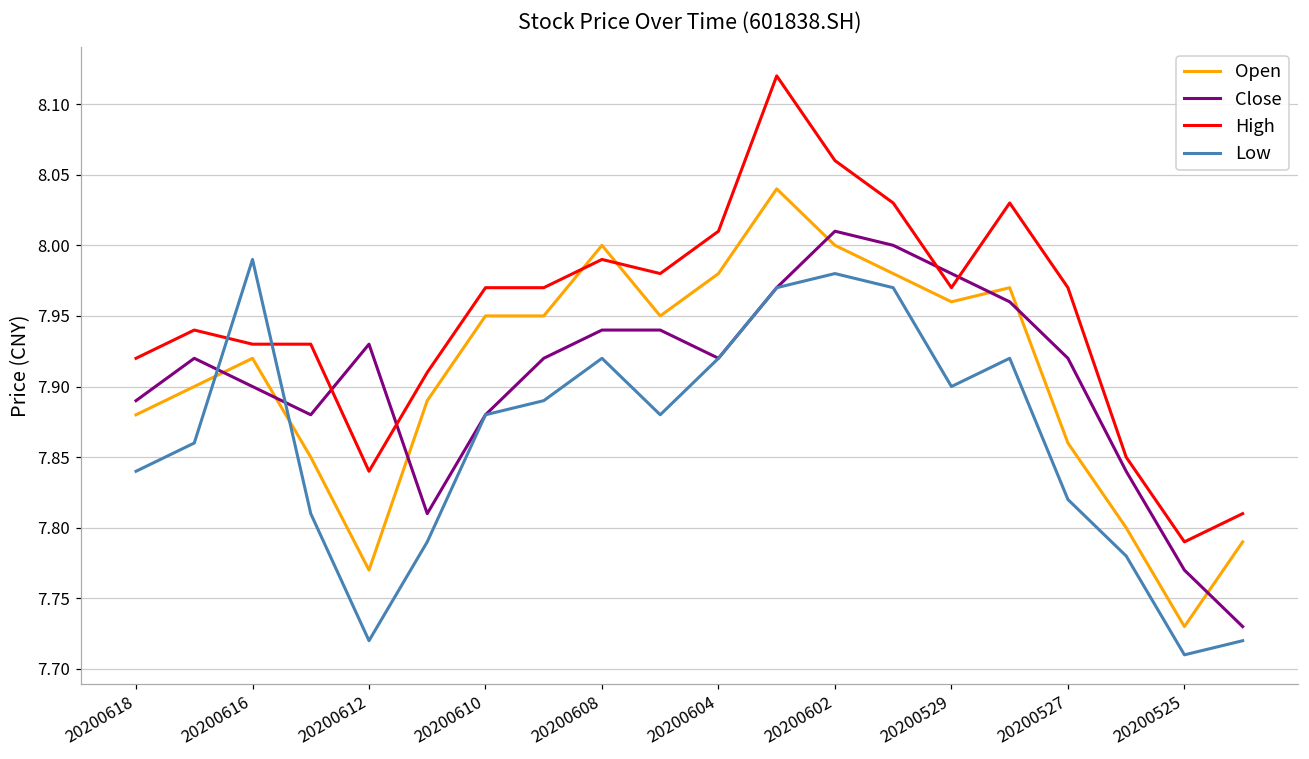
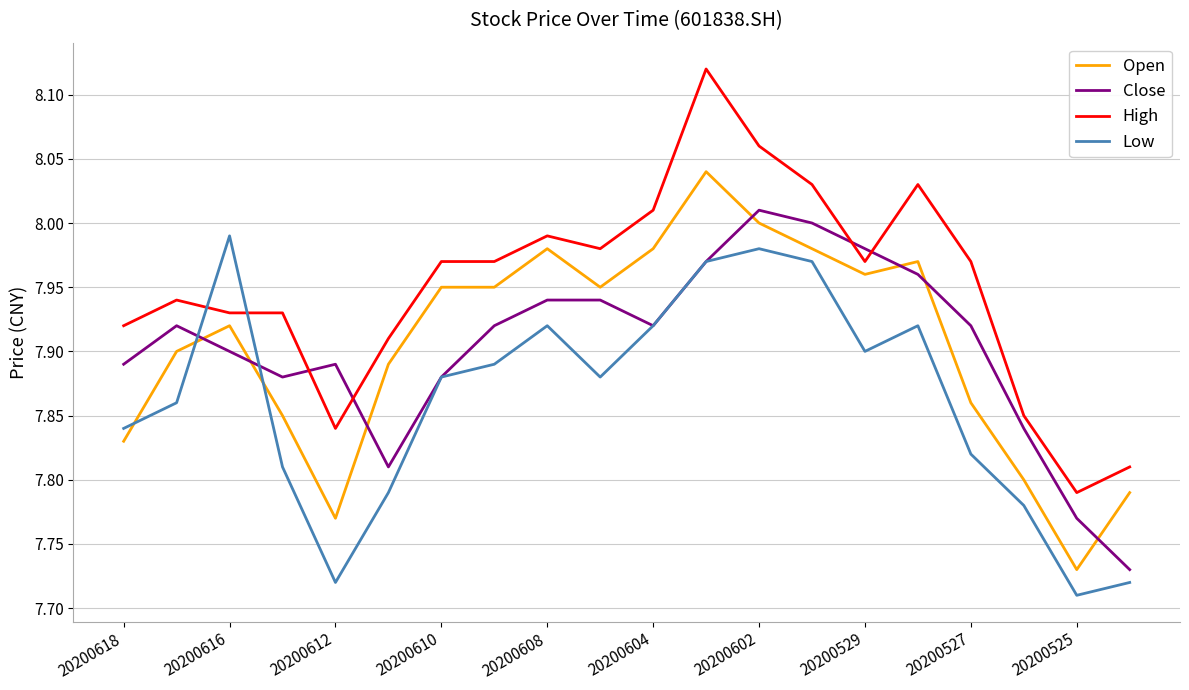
Open, 20200618: 7.88 -> 7.83
Close, 20200612: 7.93 -> 7.89
Open, 20200608: 8.00 -> 7.98
